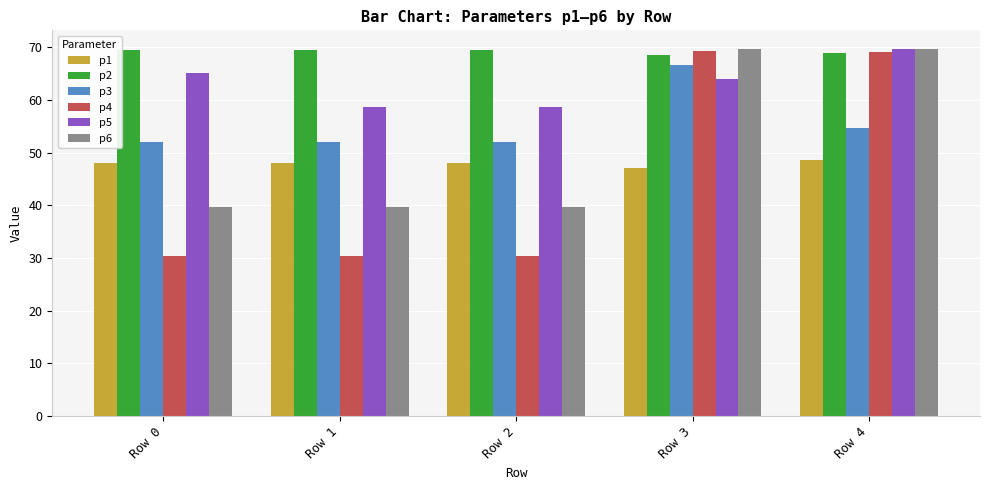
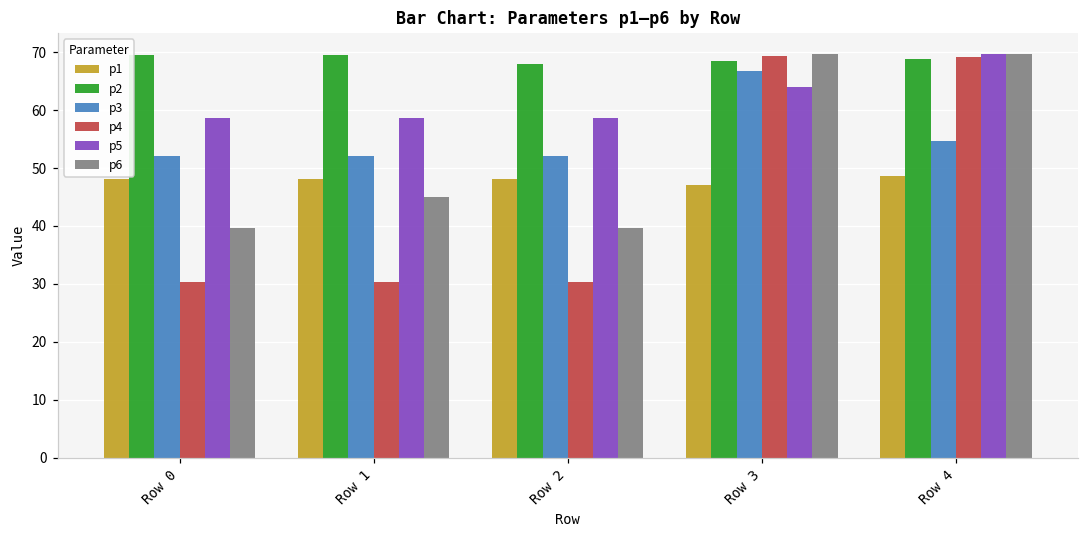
p5, Row 0: 65 -> 59
p6, Row 1: 40 -> 45
p2, Row 2: 70 -> 68
